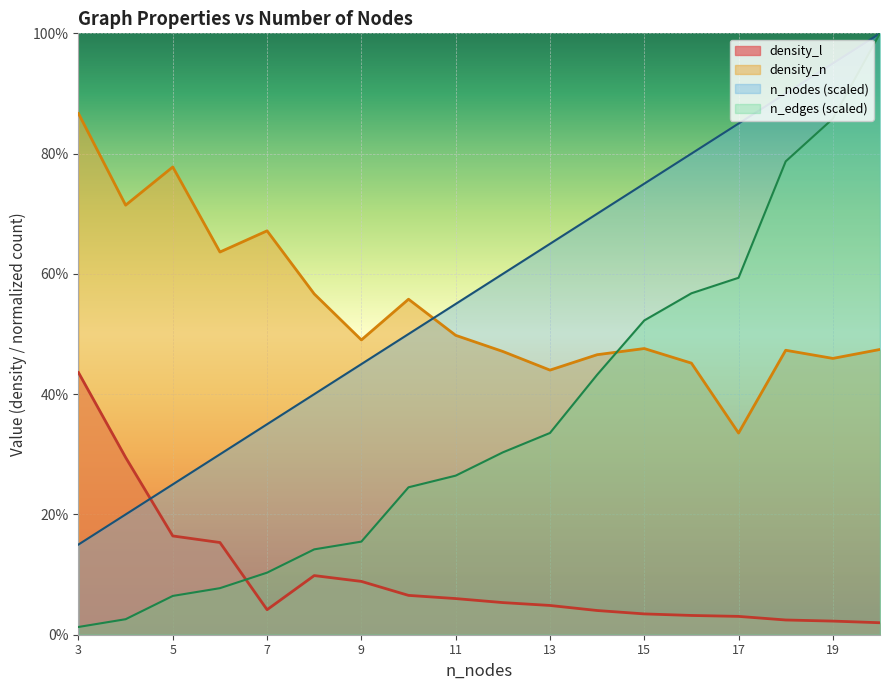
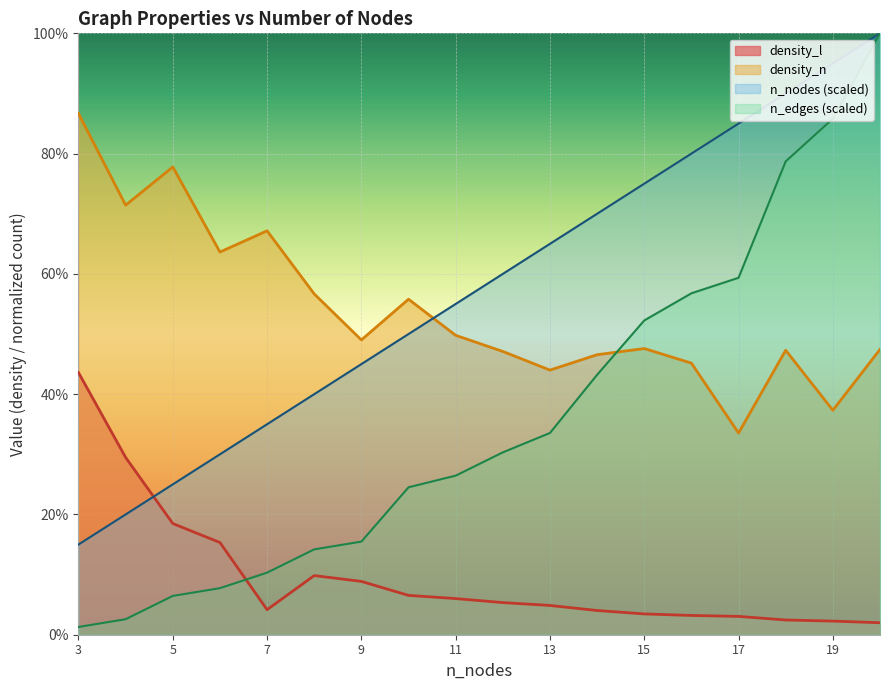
density_l, 5: 16% -> 18%
density_n, 19: 46% -> 37%
